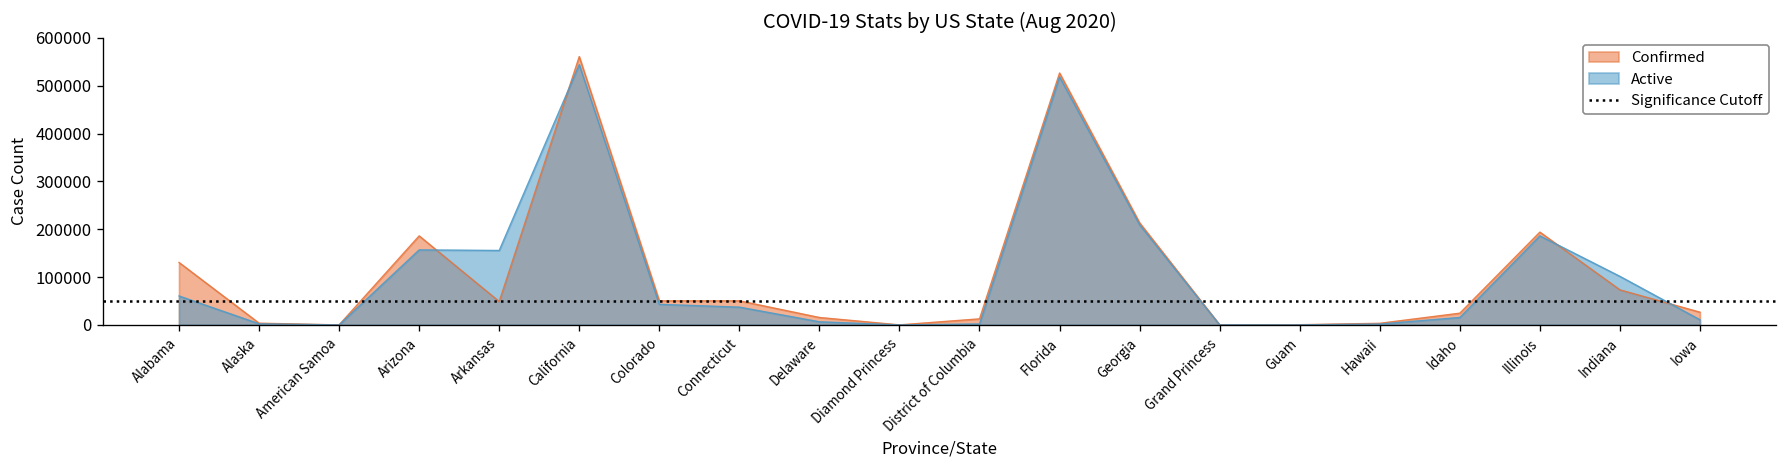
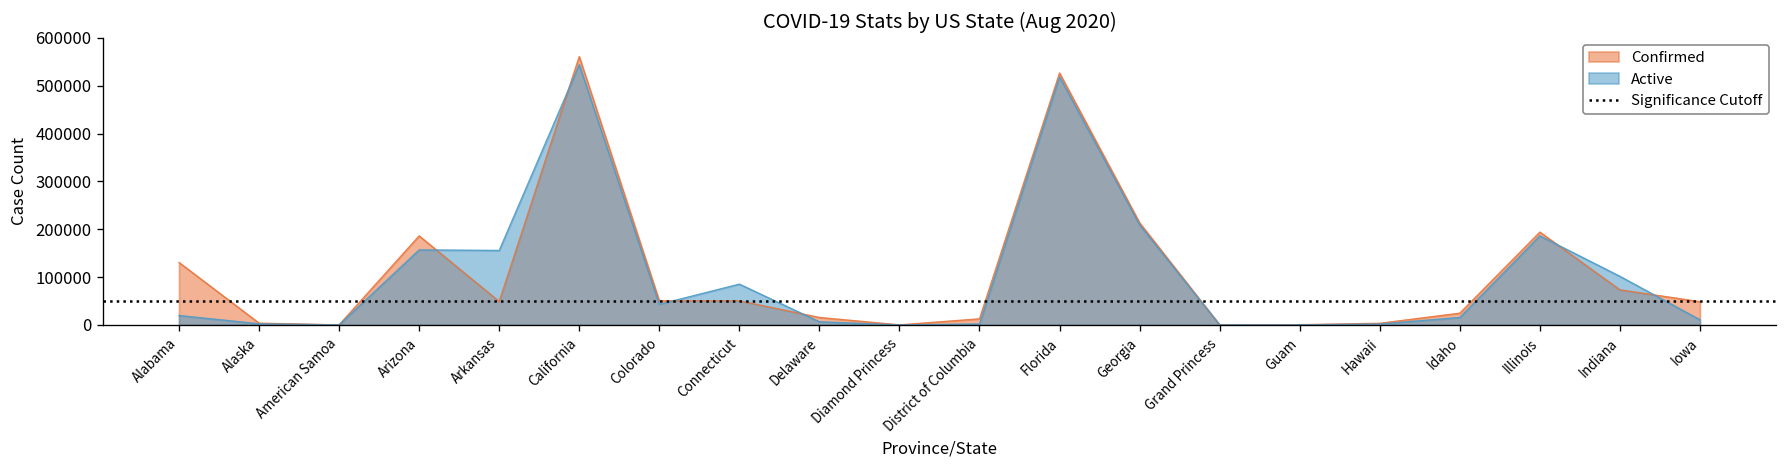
Active, Alabama: 60000 -> 20000
Active, Connecticut: 40000 -> 90000
Confirmed, Iowa: 30000 -> 50000
